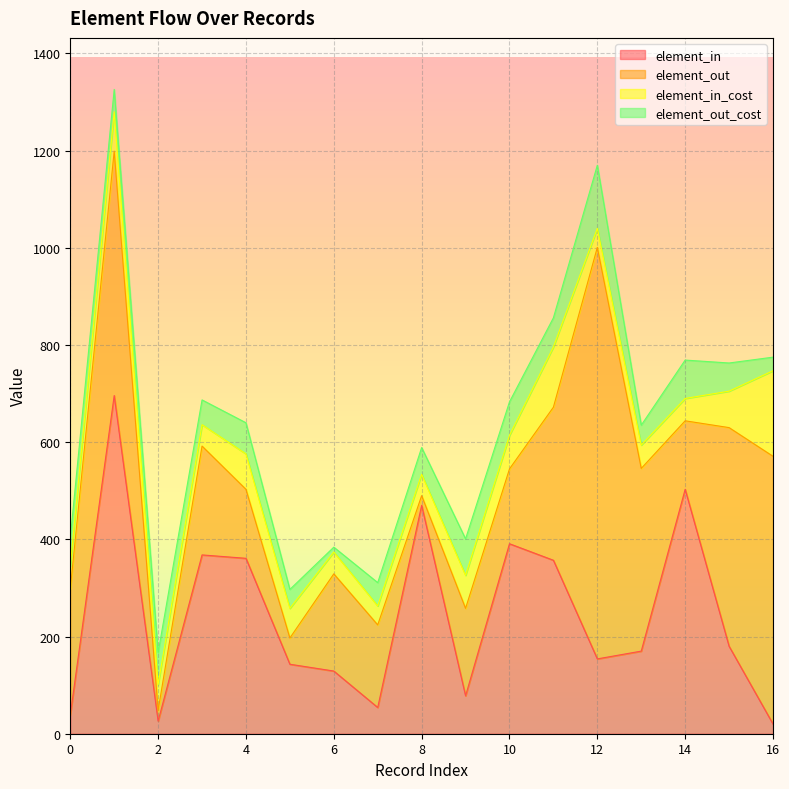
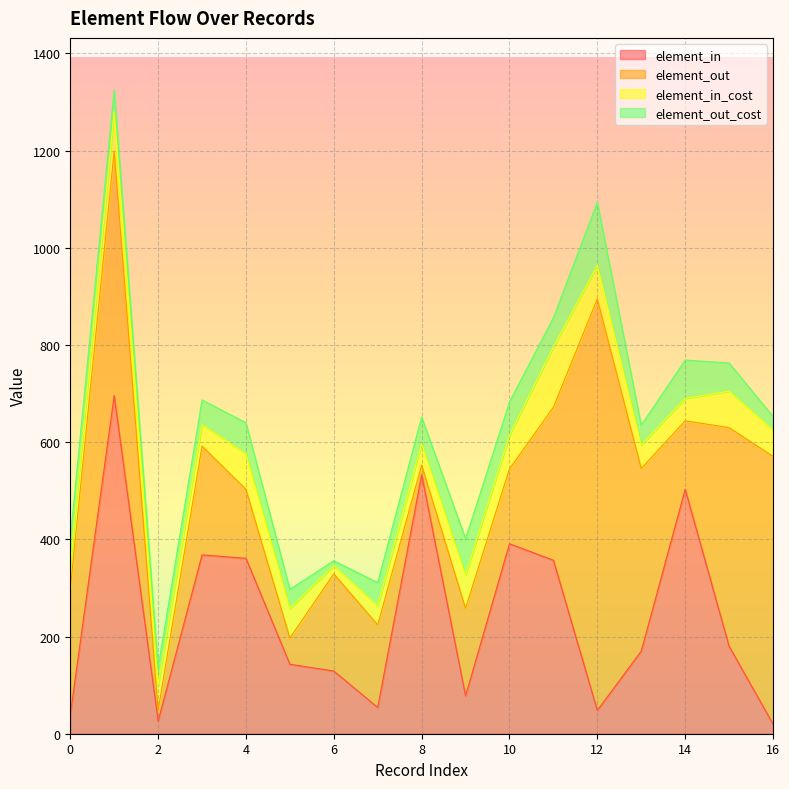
element_out_cost, 2: 70 -> 40
element_in_cost, 6: 50 -> 20
element_in, 8: 470 -> 530
element_in, 12: 150 -> 50
element_in_cost, 12: 40 -> 70
element_in_cost, 16: 180 -> 50
